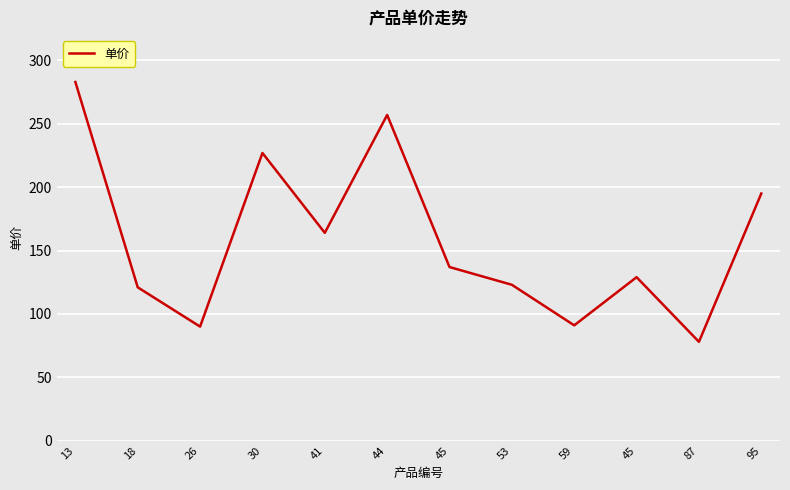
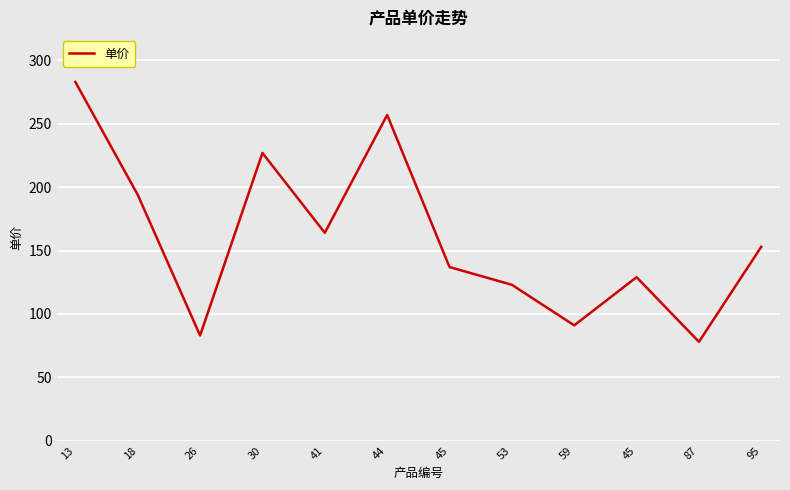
18: 121 -> 194
26: 90 -> 83
95: 195 -> 153
